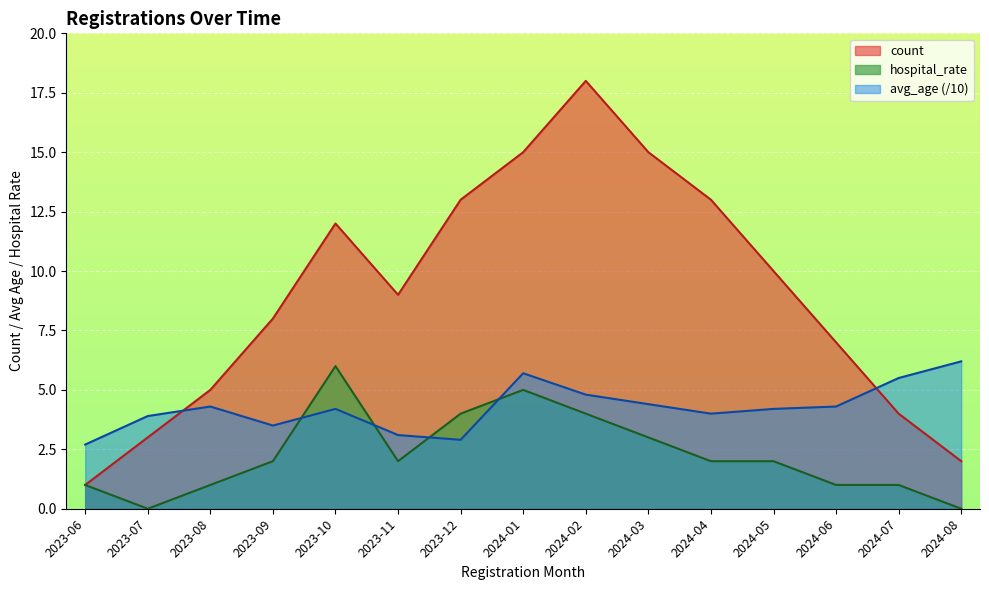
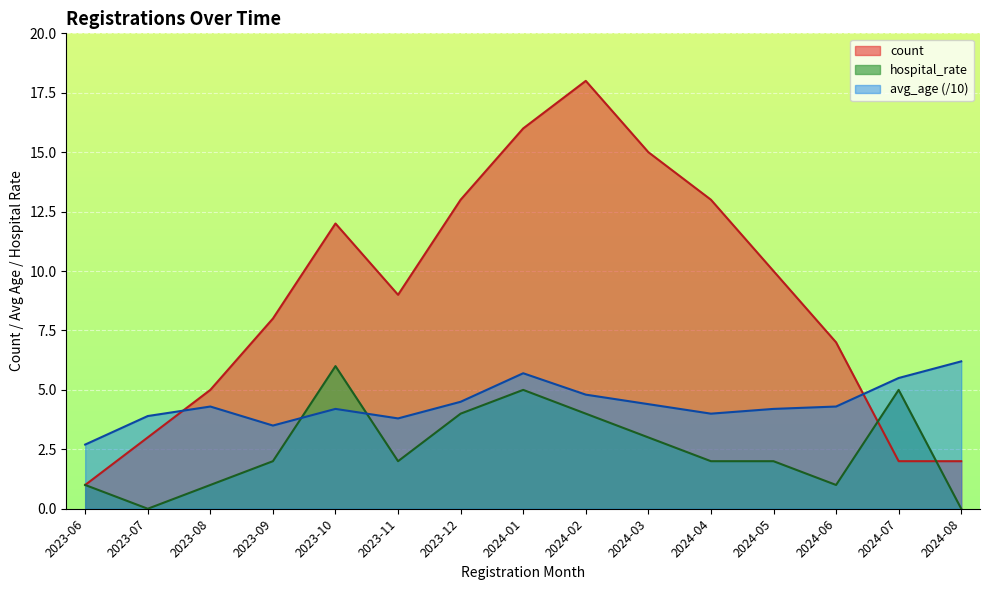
avg_age (/10), 2023-11: 3.1 -> 3.8
avg_age (/10), 2023-12: 2.9 -> 4.5
count, 2024-01: 15 -> 16
count, 2024-07: 4 -> 2
hospital_rate, 2024-07: 1 -> 5
